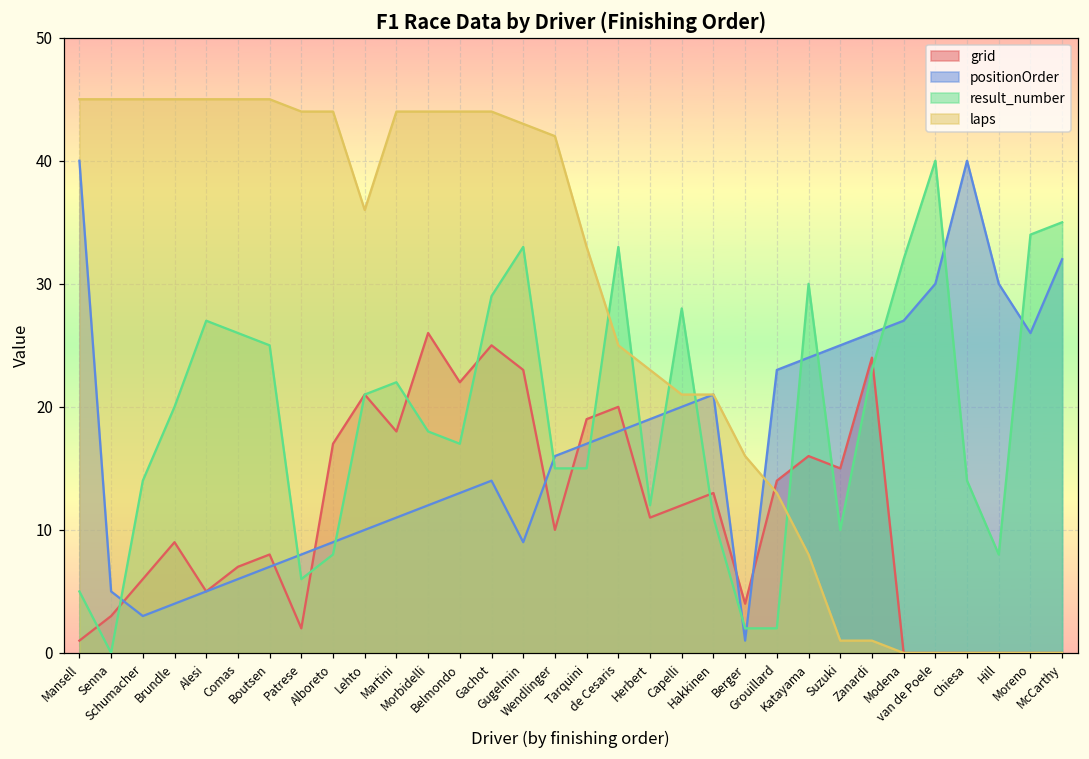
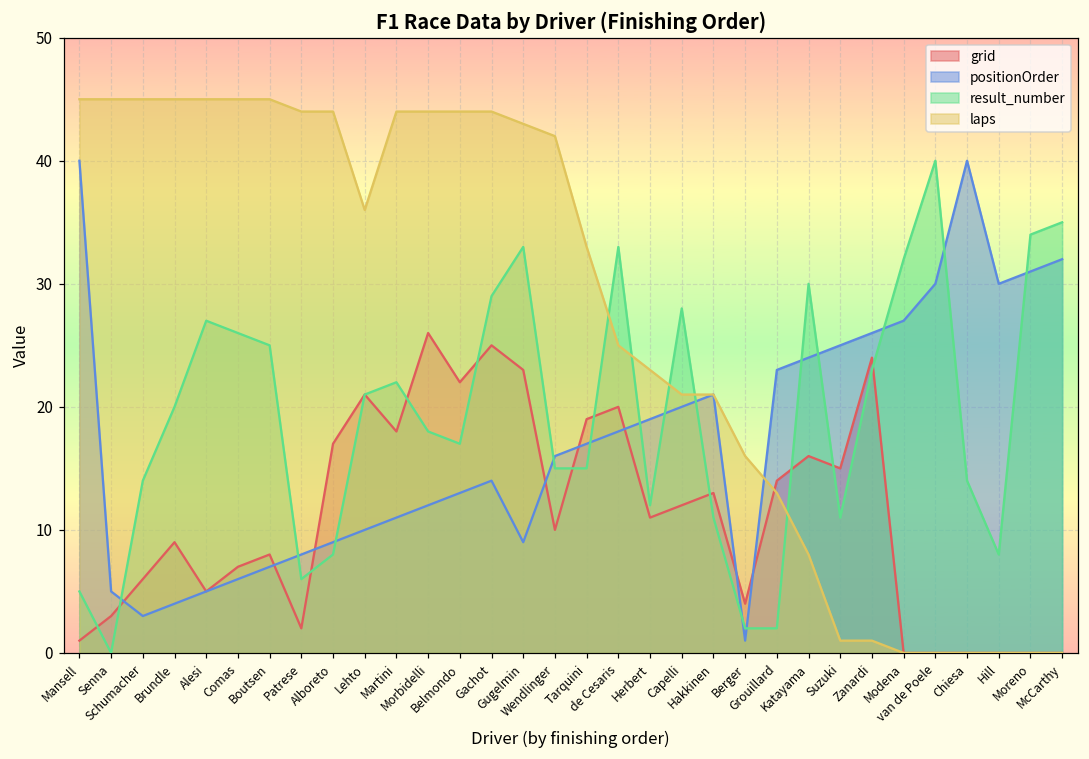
result_number, Suzuki: 10 -> 11
positionOrder, Moreno: 26 -> 31
